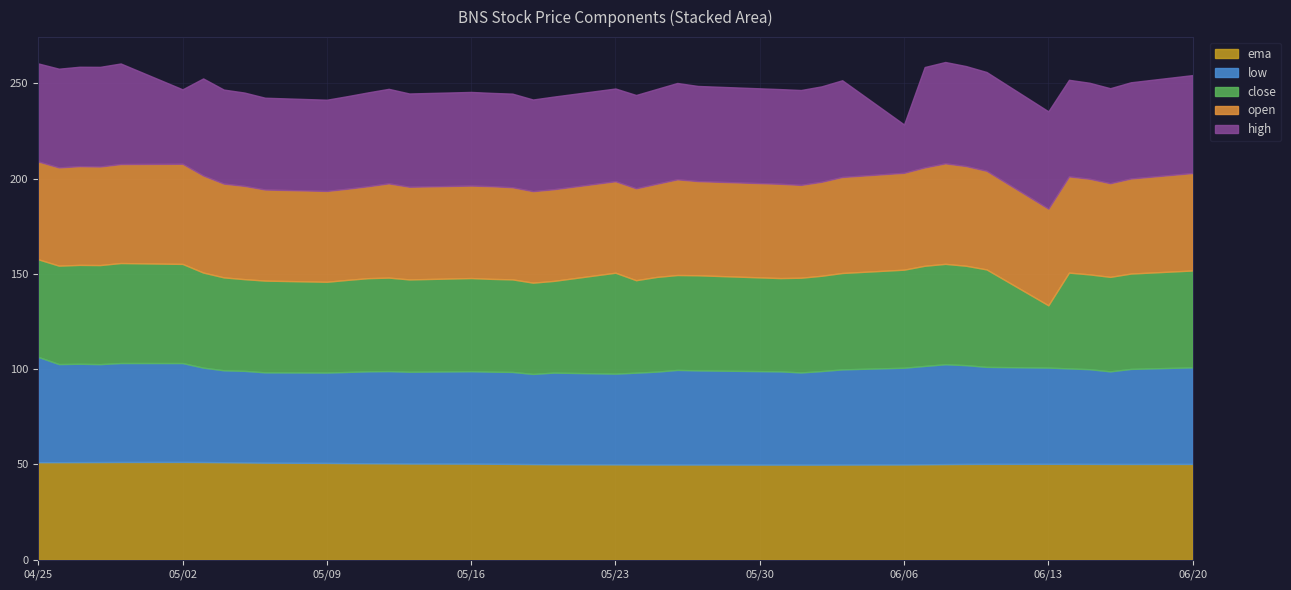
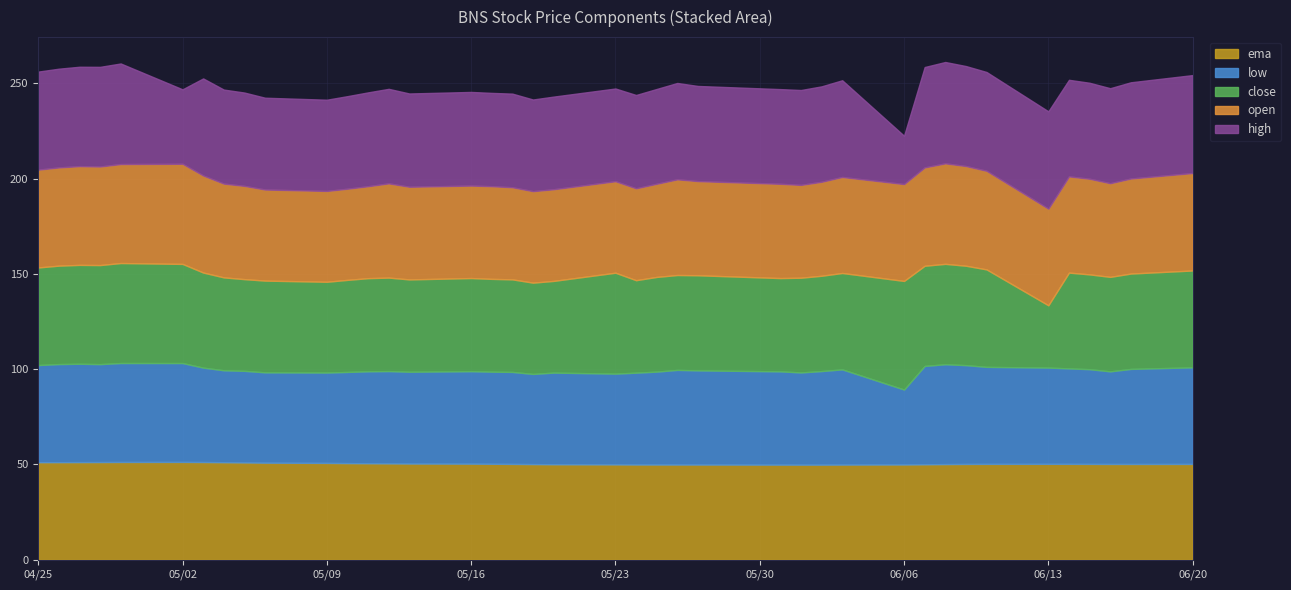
low, 04/25: 55 -> 51
low, 06/06: 51 -> 39
close, 06/06: 51 -> 57
